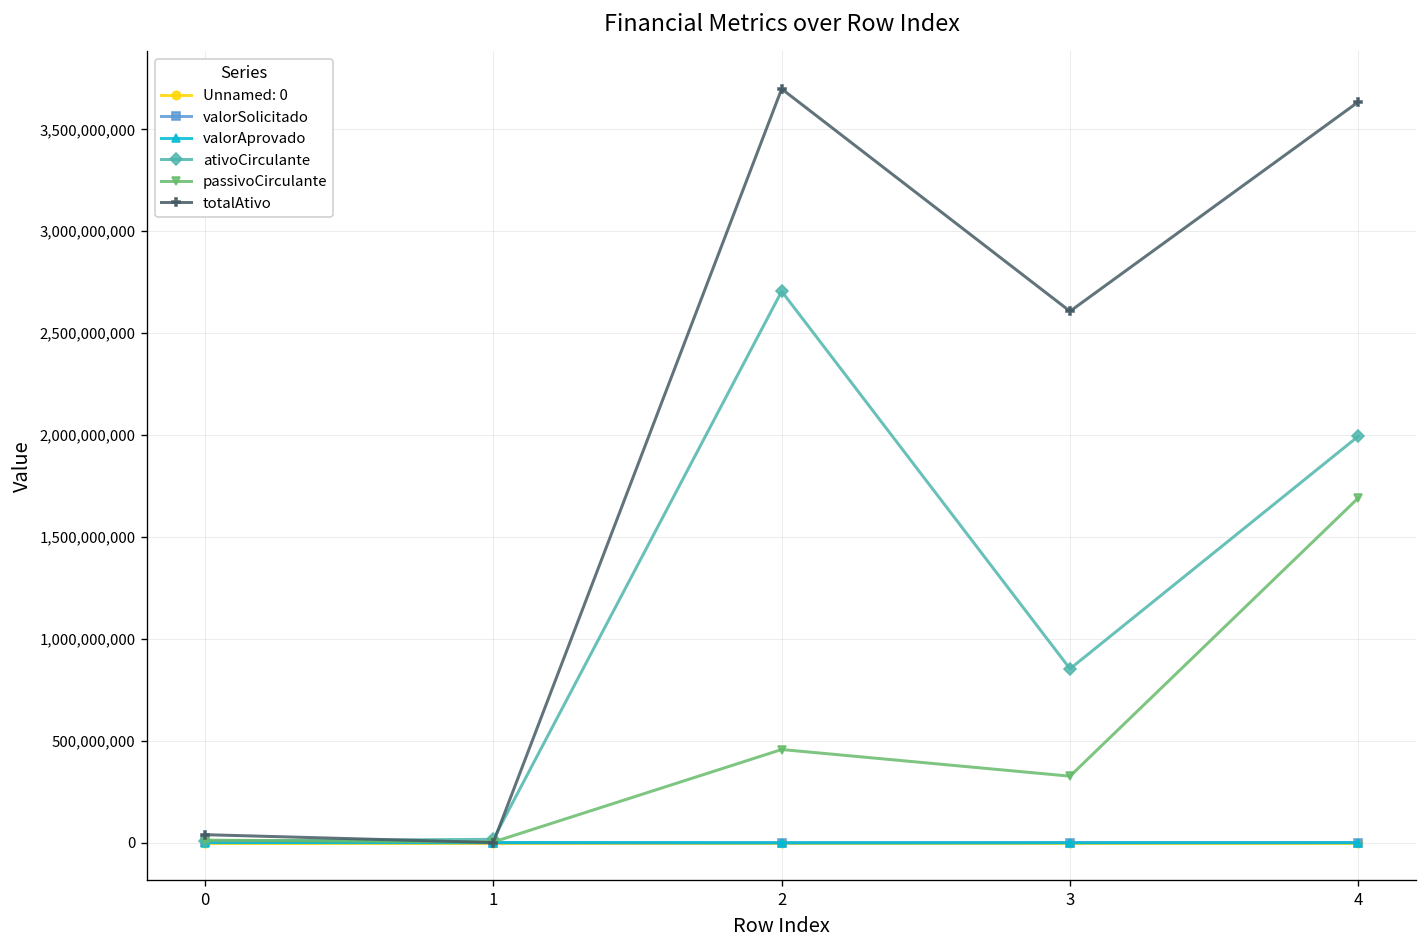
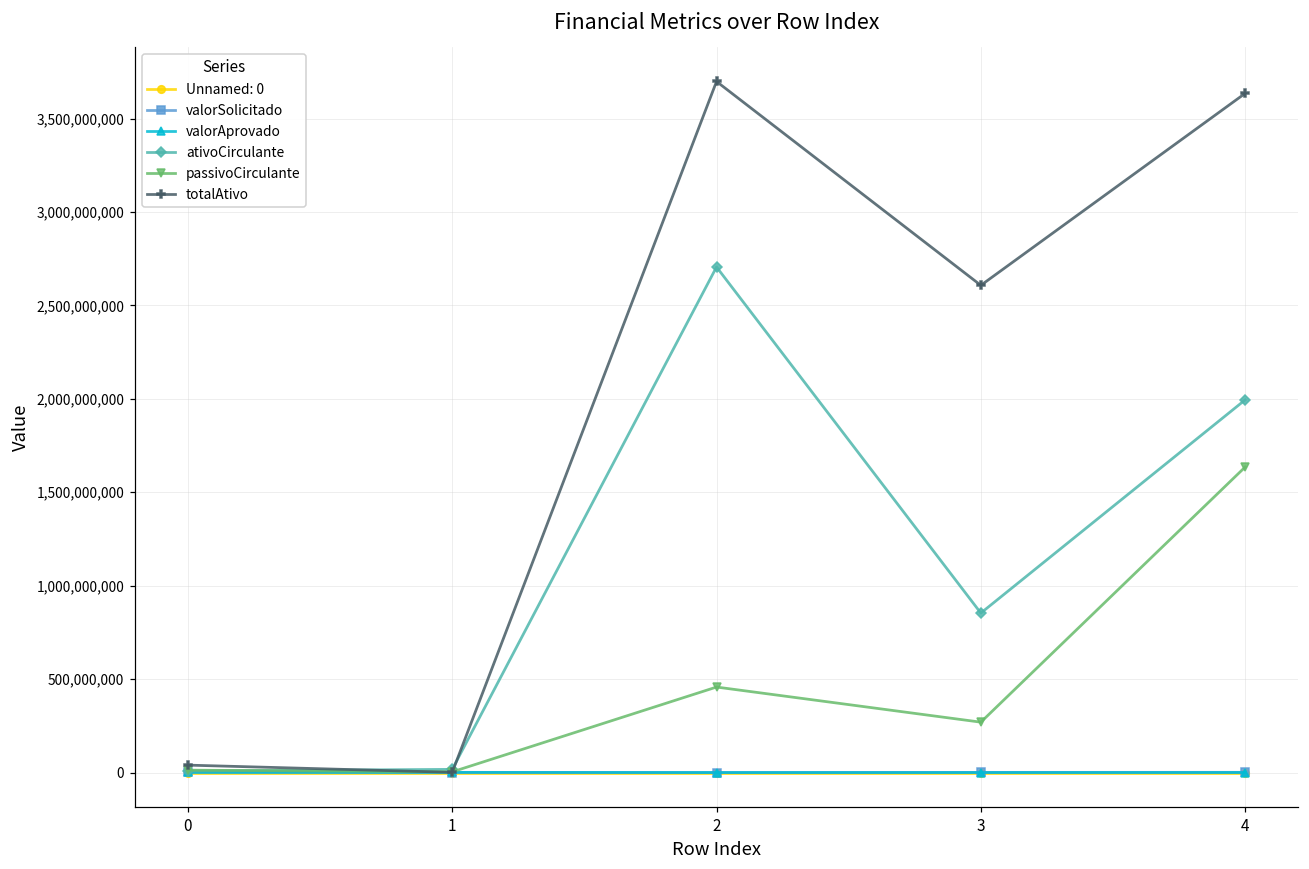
passivoCirculante, 3: 330,000,000 -> 270,000,000
passivoCirculante, 4: 1,690,000,000 -> 1,630,000,000
